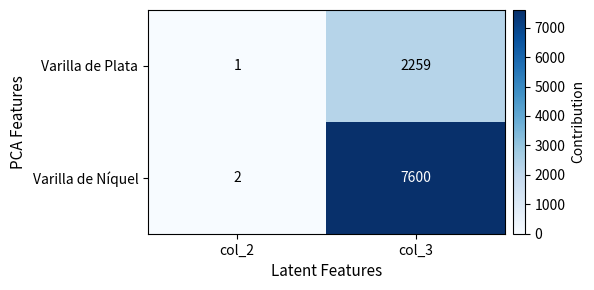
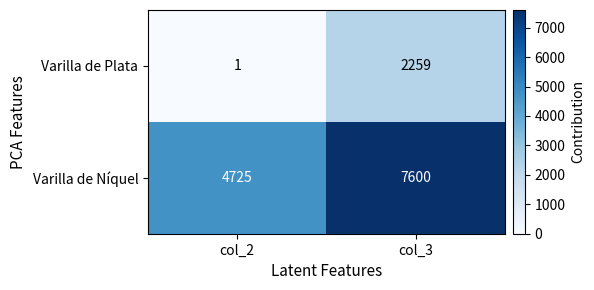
Varilla de Níquel, col_2: 2 -> 4725
